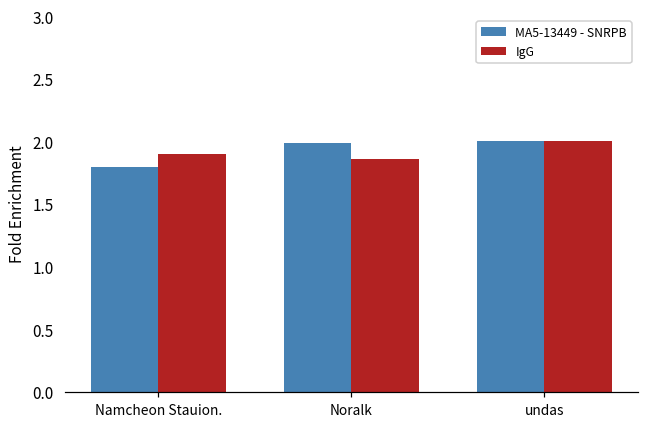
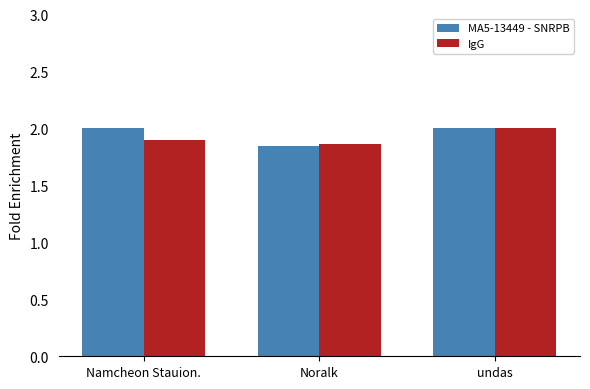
MA5-13449 - SNRPB, Namcheon Stauion.: 1.8 -> 2.0
MA5-13449 - SNRPB, Noralk: 1.99 -> 1.85
